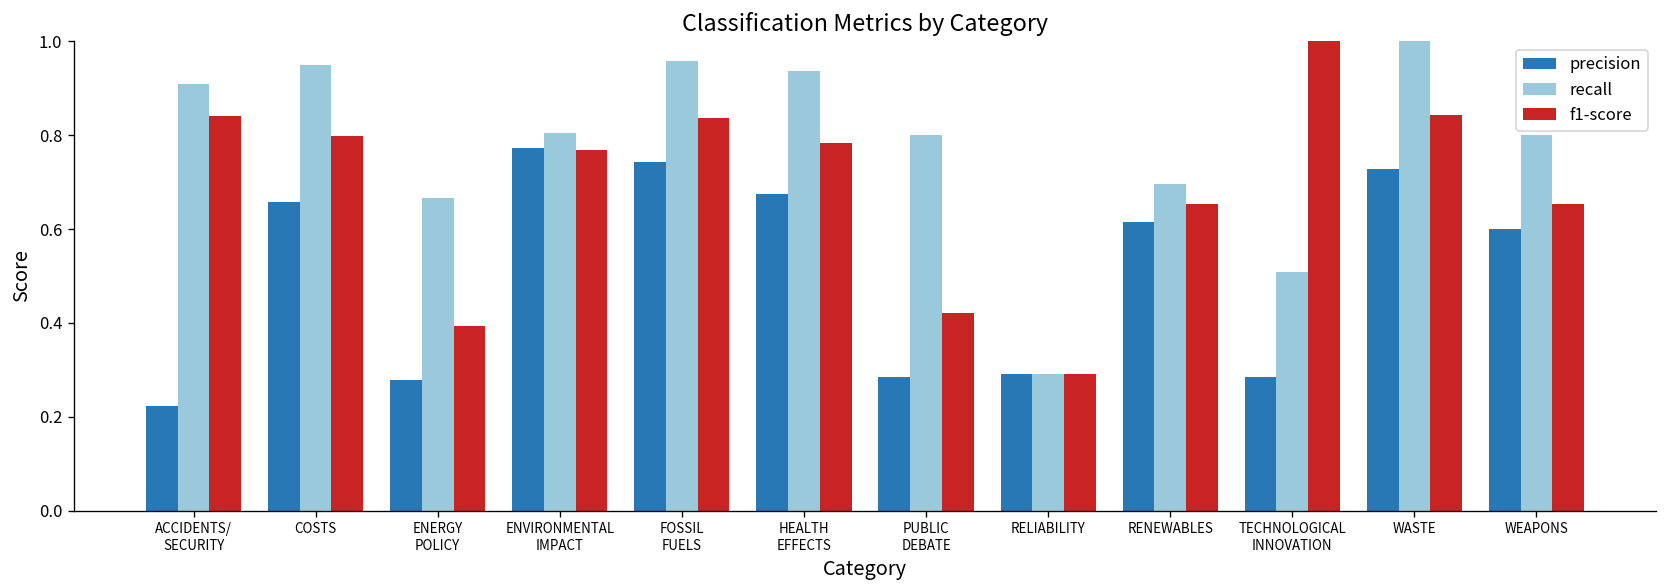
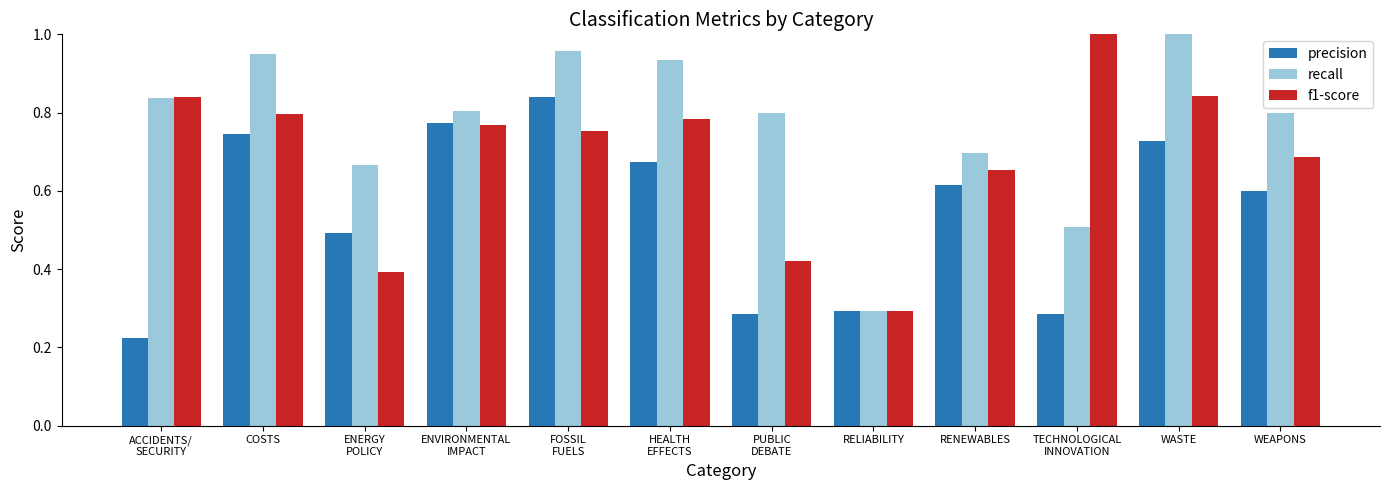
recall, ACCIDENTS/ SECURITY: 0.91 -> 0.84
precision, COSTS: 0.66 -> 0.75
precision, ENERGY POLICY: 0.28 -> 0.49
precision, FOSSIL FUELS: 0.74 -> 0.84
f1-score, FOSSIL FUELS: 0.84 -> 0.75
f1-score, WEAPONS: 0.65 -> 0.69
